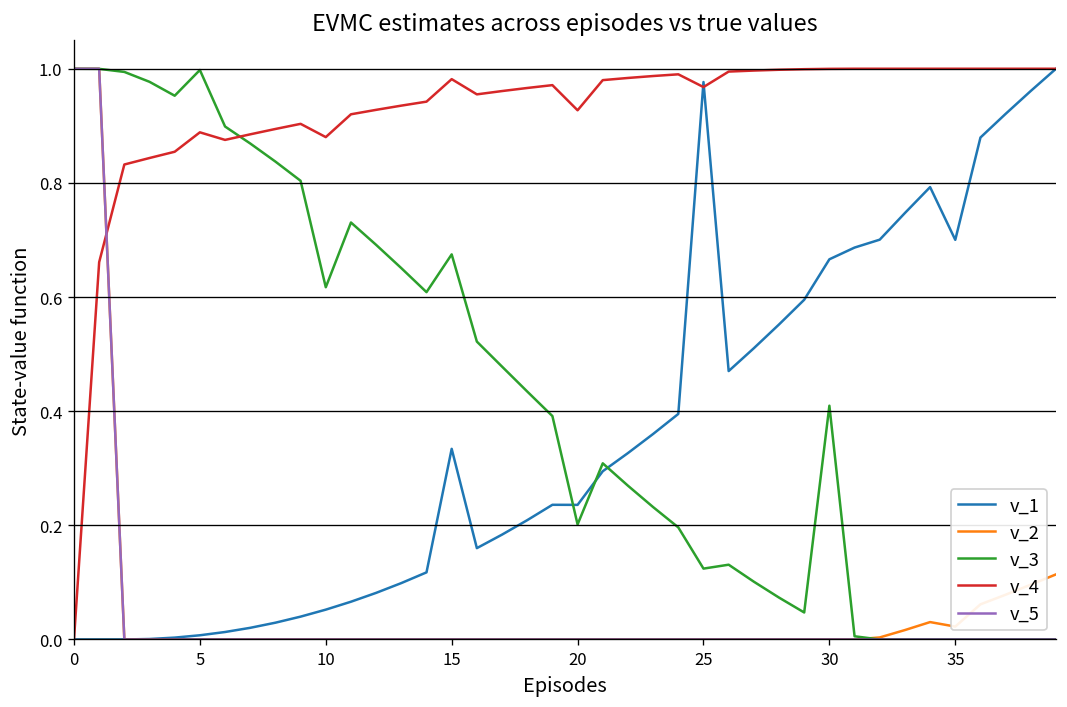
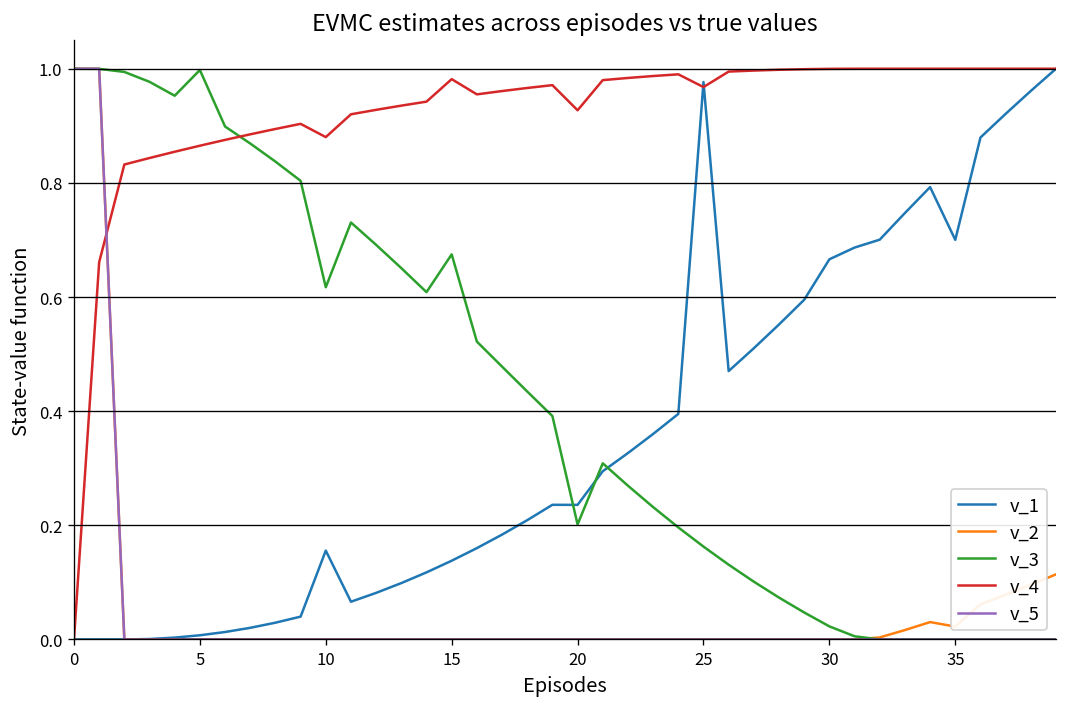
v_4, 5: 0.89 -> 0.87
v_1, 10: 0.05 -> 0.16
v_1, 15: 0.33 -> 0.14
v_3, 25: 0.12 -> 0.16
v_3, 30: 0.41 -> 0.02
